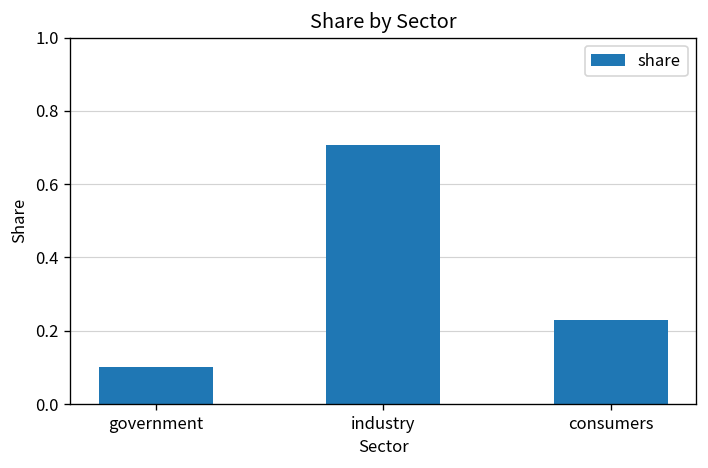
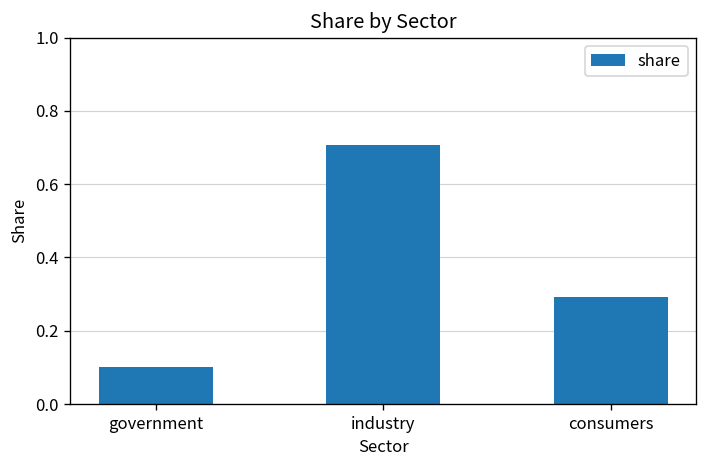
consumers: 0.23 -> 0.29
